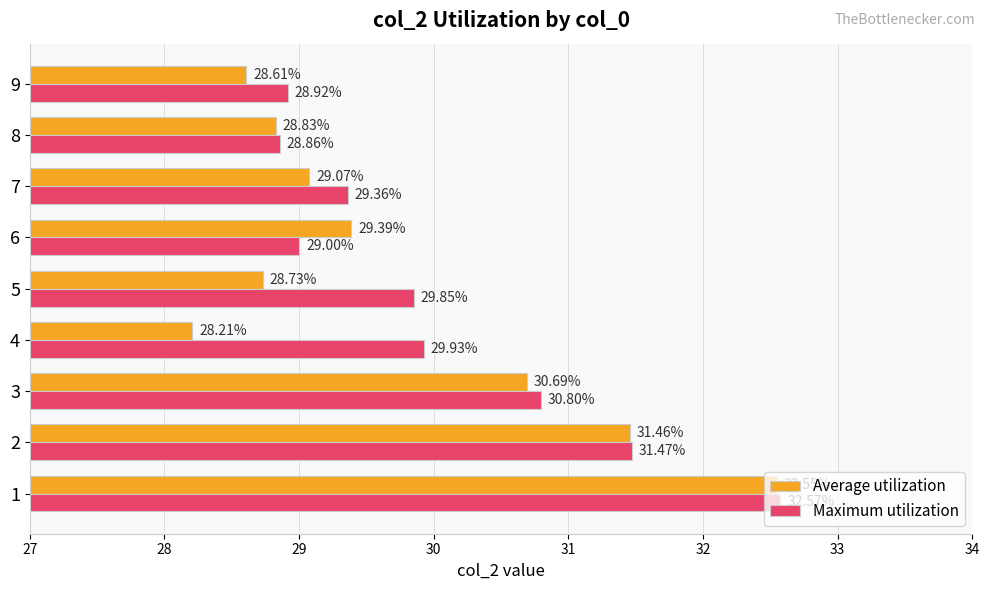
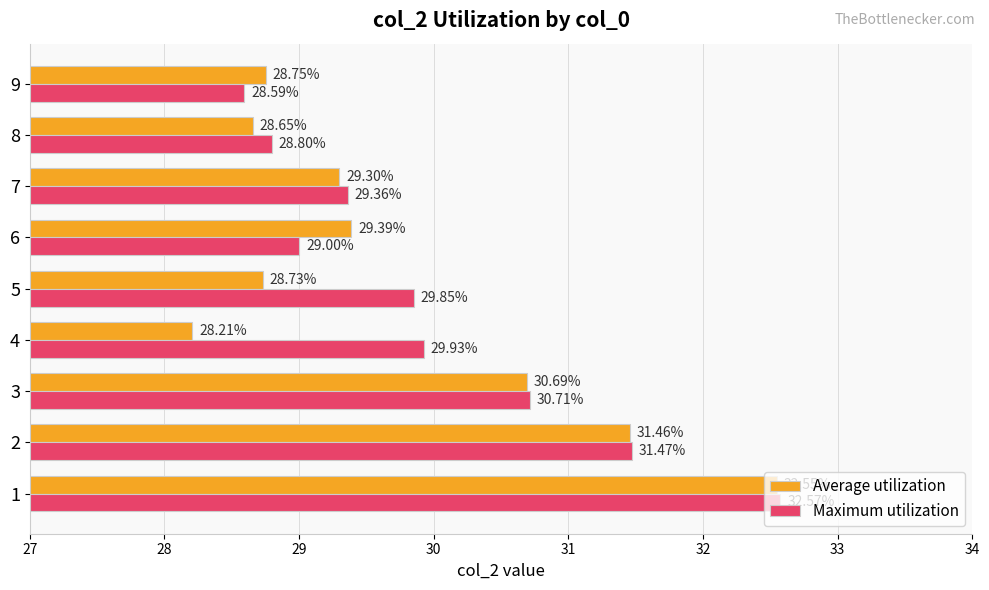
Average utilization, 9: 28.61% -> 28.75%
Maximum utilization, 9: 28.92% -> 28.59%
Average utilization, 8: 28.83% -> 28.65%
Maximum utilization, 8: 28.86% -> 28.80%
Average utilization, 7: 29.07% -> 29.30%
Maximum utilization, 3: 30.80% -> 30.71%
